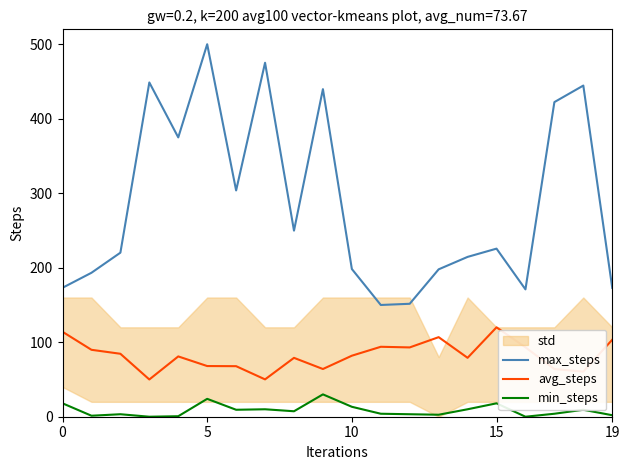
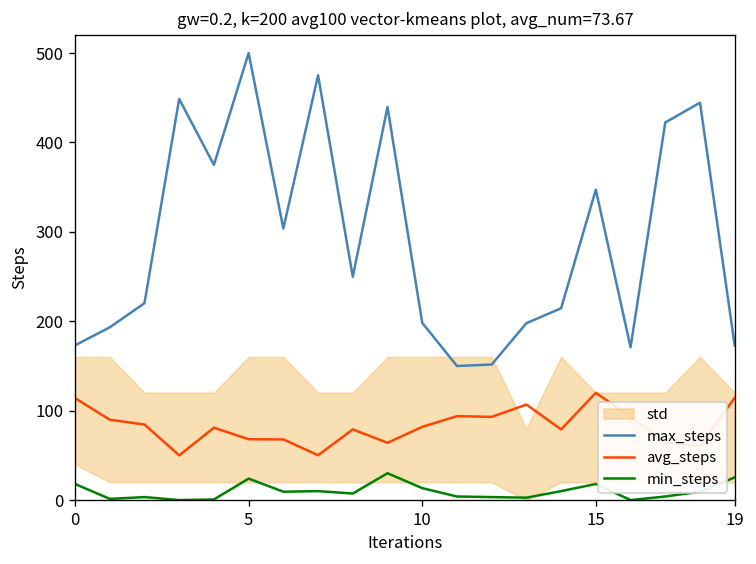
max_steps, 15: 230 -> 350
avg_steps, 19: 100 -> 110
min_steps, 19: 0 -> 30
